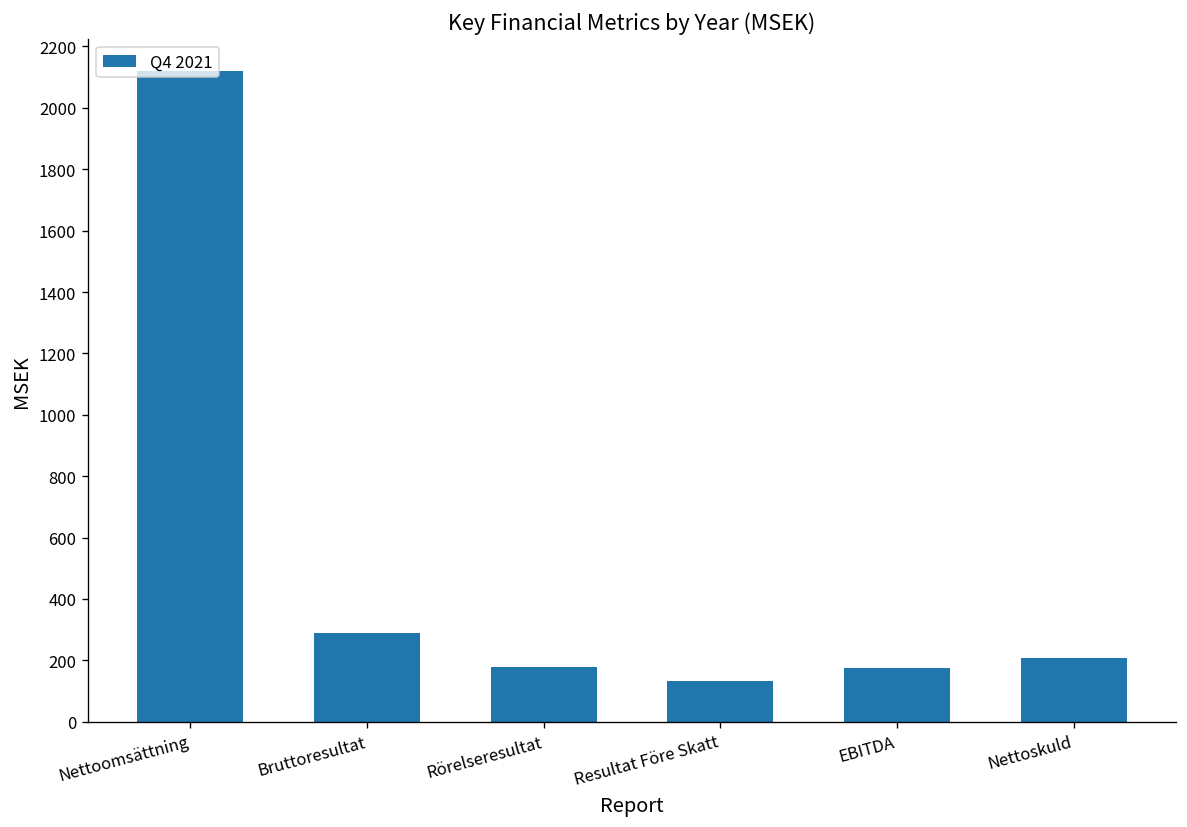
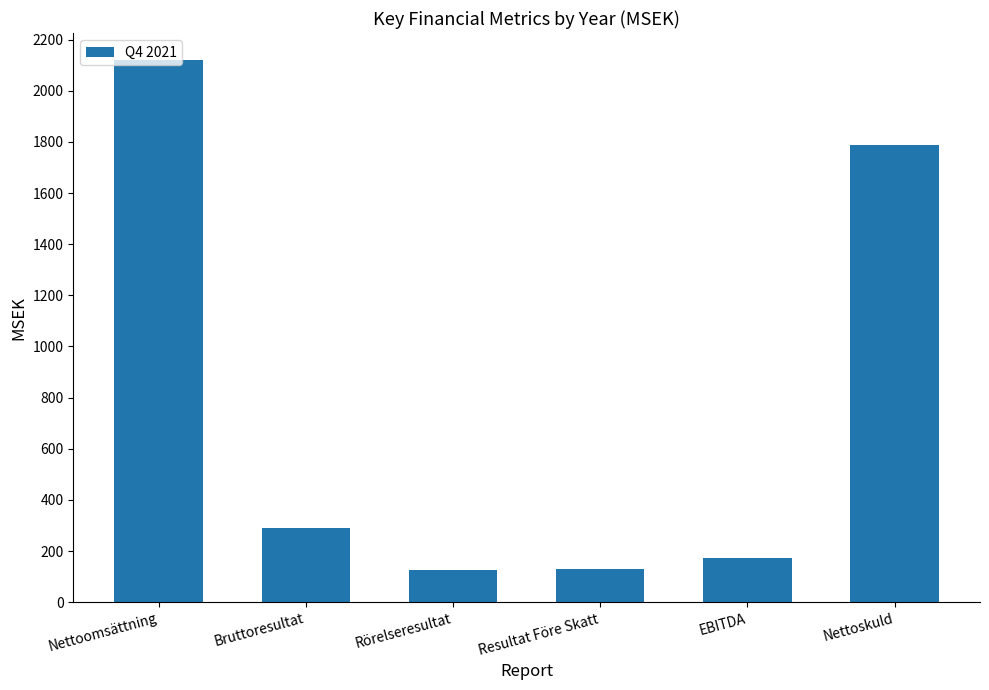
Rörelseresultat: 180 -> 130
Nettoskuld: 210 -> 1790
